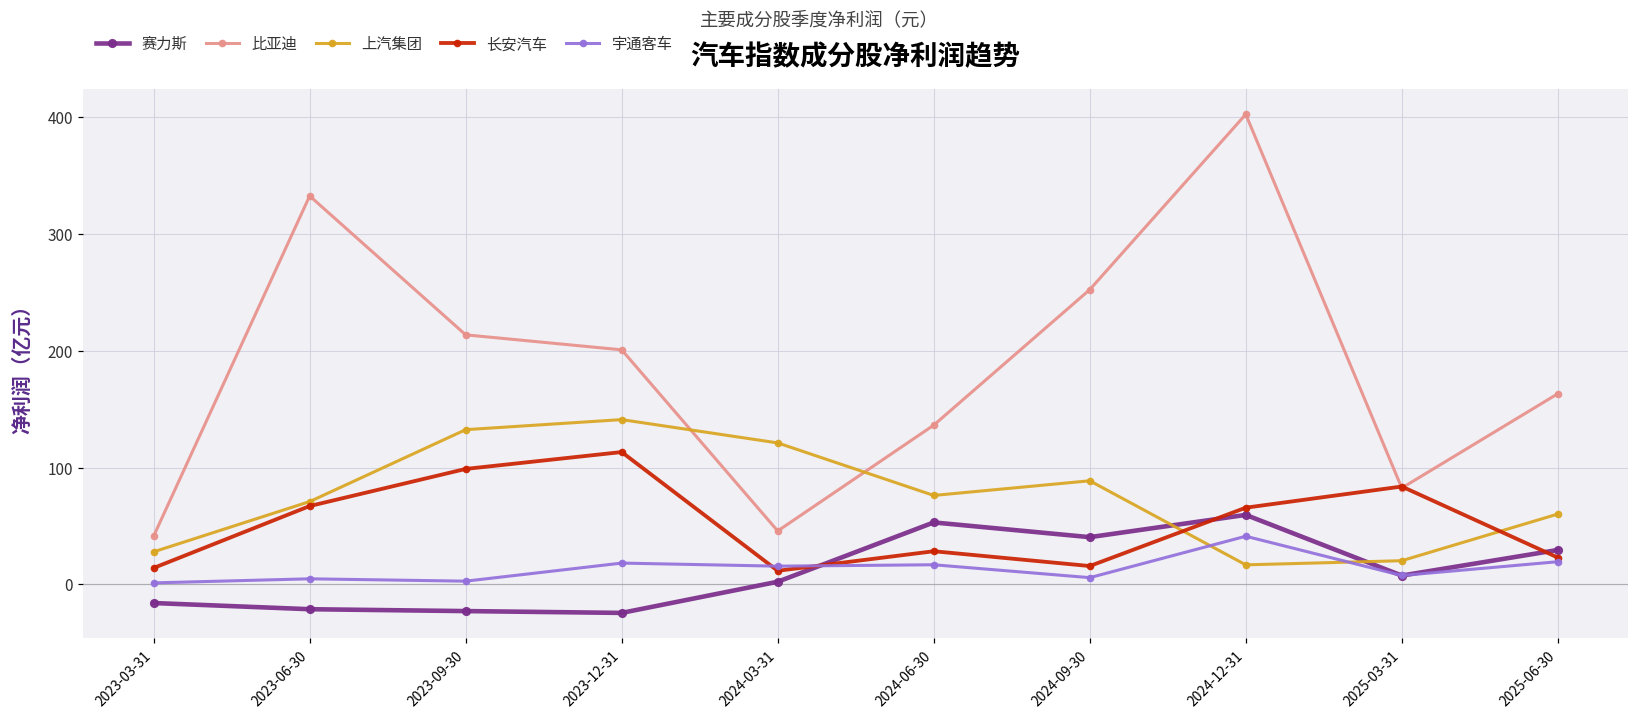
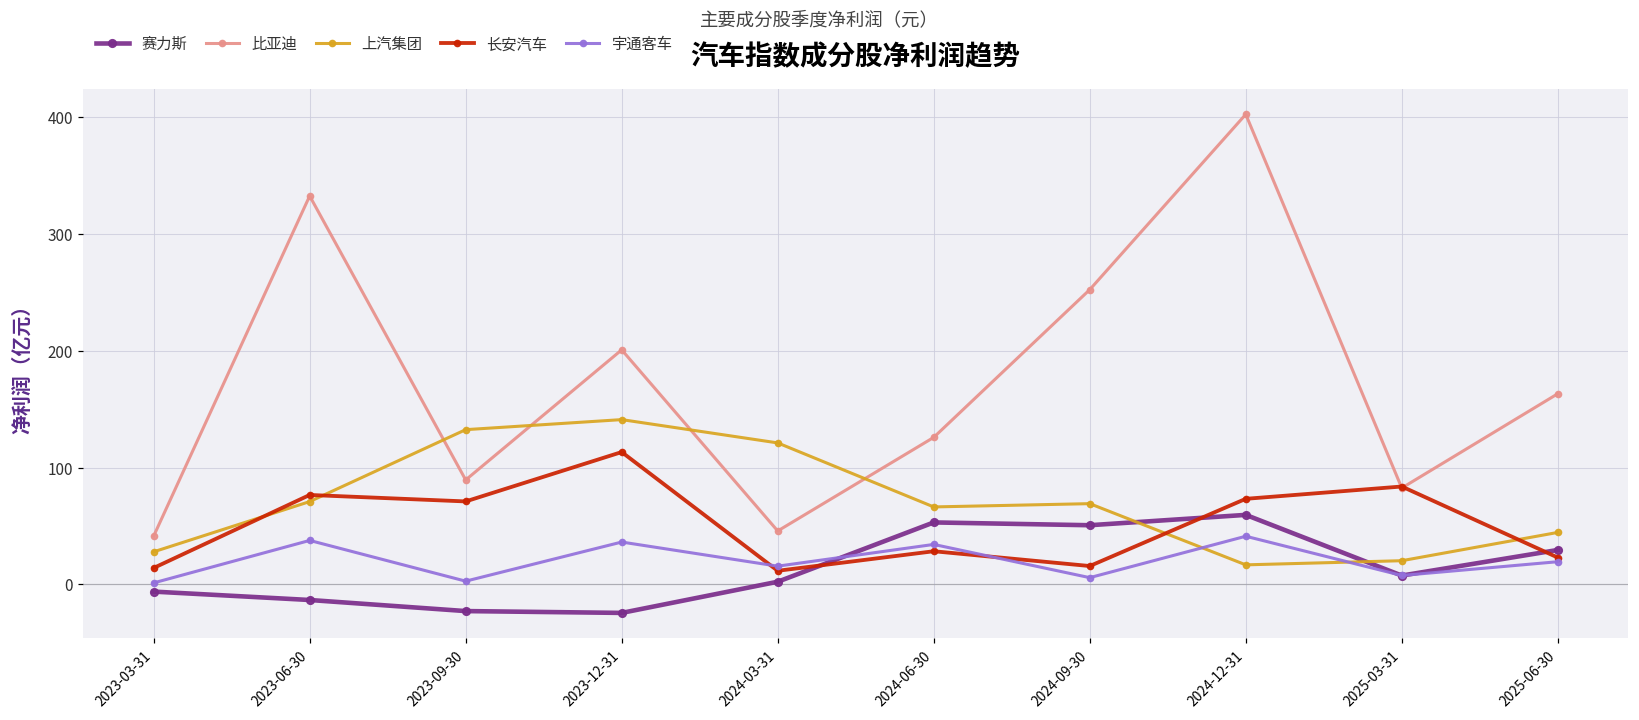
赛力斯, 2023-03-31: -16 -> -6
赛力斯, 2023-06-30: -21 -> -13
长安汽车, 2023-06-30: 67 -> 77
宇通客车, 2023-06-30: 5 -> 38
比亚迪, 2023-09-30: 214 -> 89
长安汽车, 2023-09-30: 99 -> 71
宇通客车, 2023-12-31: 18 -> 36
比亚迪, 2024-06-30: 136 -> 126
上汽集团, 2024-06-30: 76 -> 66
宇通客车, 2024-06-30: 17 -> 34
赛力斯, 2024-09-30: 40 -> 51
上汽集团, 2024-09-30: 89 -> 69
长安汽车, 2024-12-31: 66 -> 73
上汽集团, 2025-06-30: 60 -> 44
